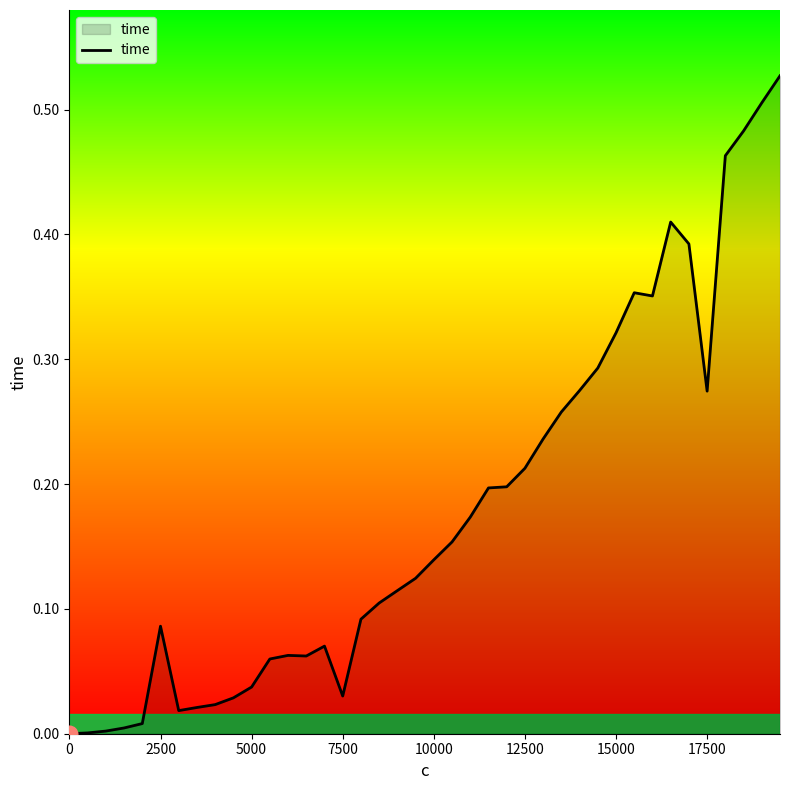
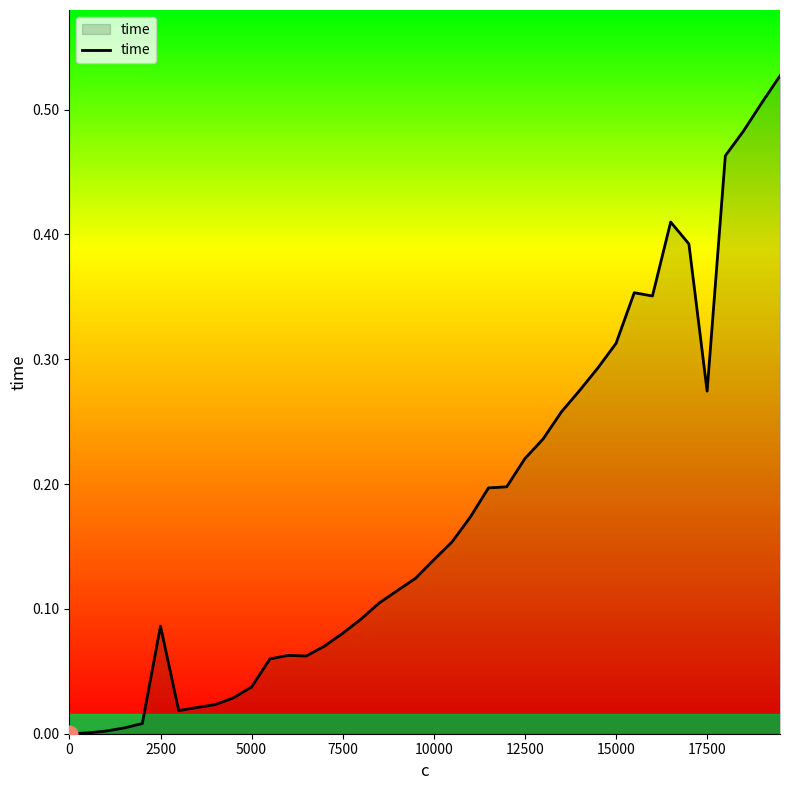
time, 7500: 0.030 -> 0.081
time, 12500: 0.213 -> 0.220
time, 15000: 0.321 -> 0.313
